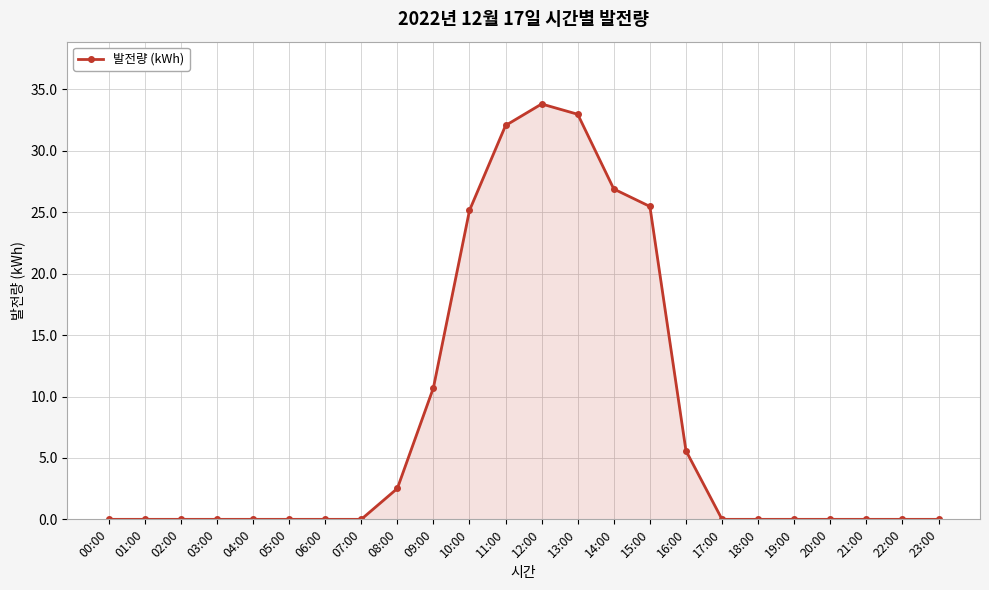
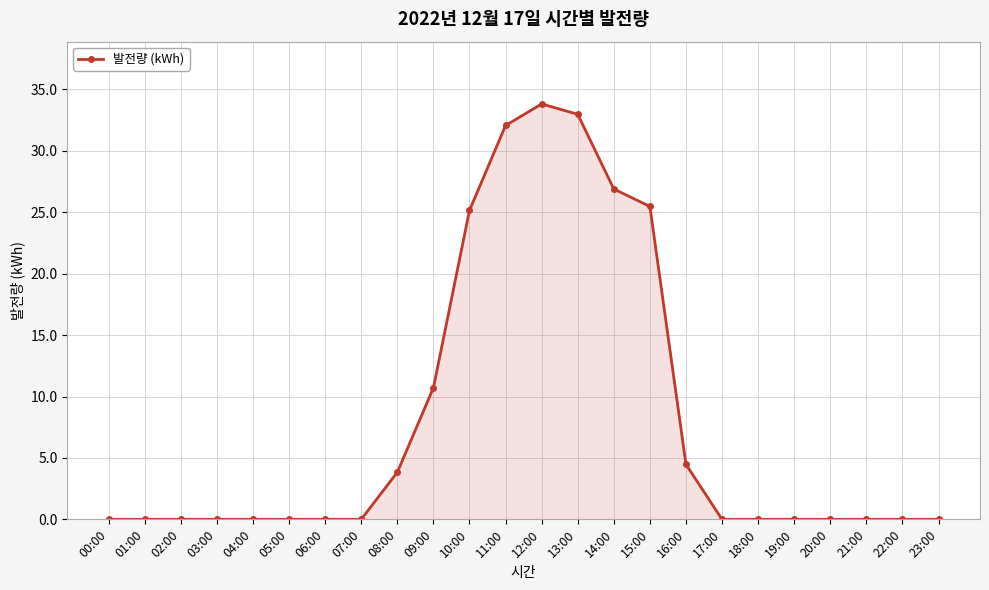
08:00: 2.5 -> 3.8
16:00: 5.6 -> 4.5
